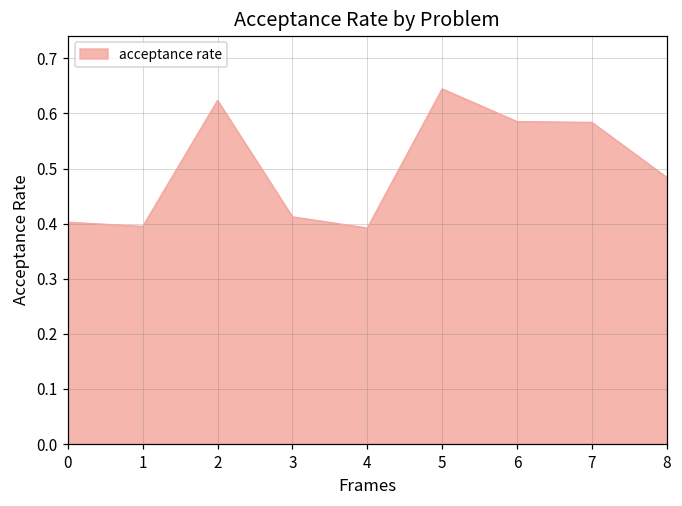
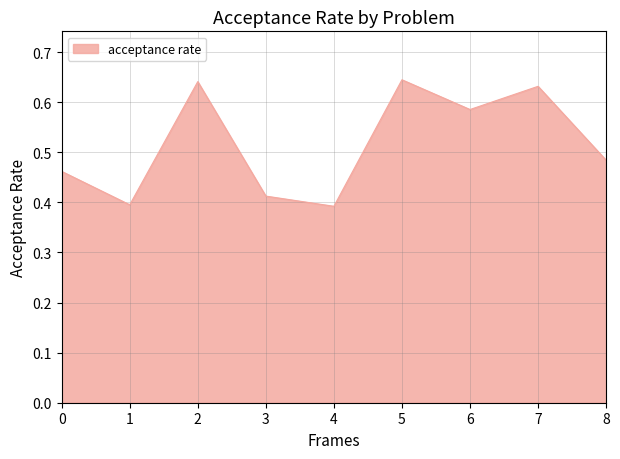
0: 0.40 -> 0.46
2: 0.62 -> 0.64
7: 0.58 -> 0.63
